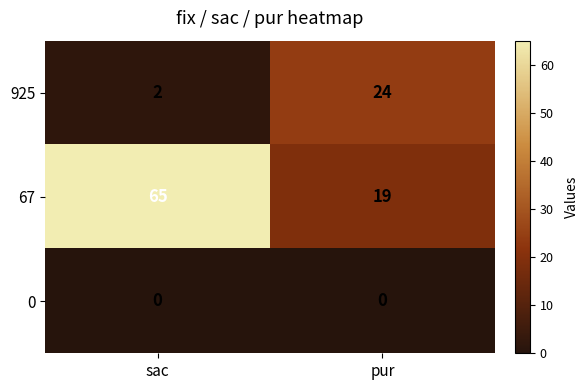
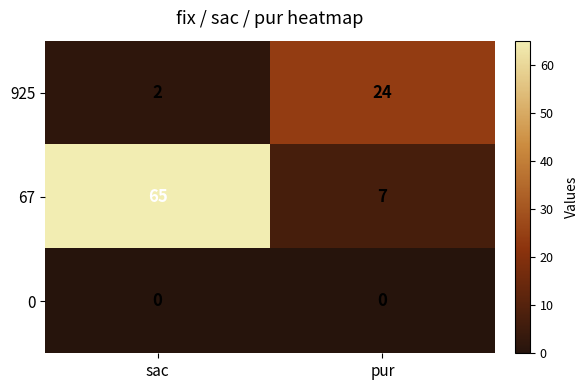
67, pur: 19 -> 7
